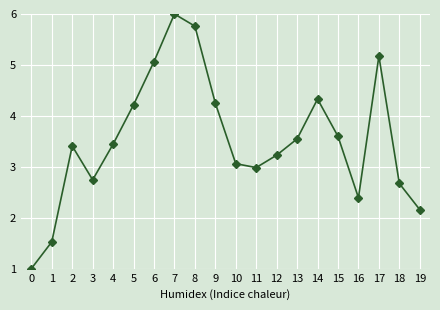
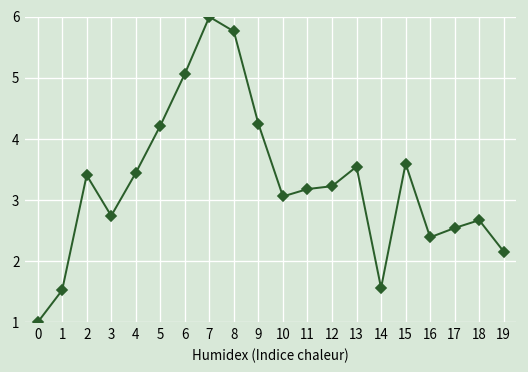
11: 3.0 -> 3.2
14: 4.3 -> 1.6
17: 5.2 -> 2.5
